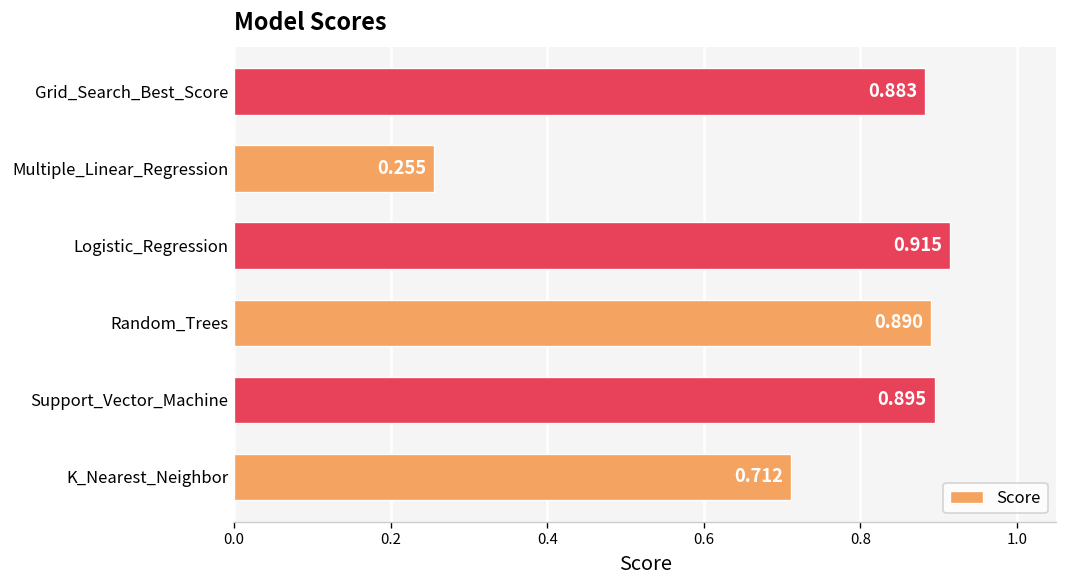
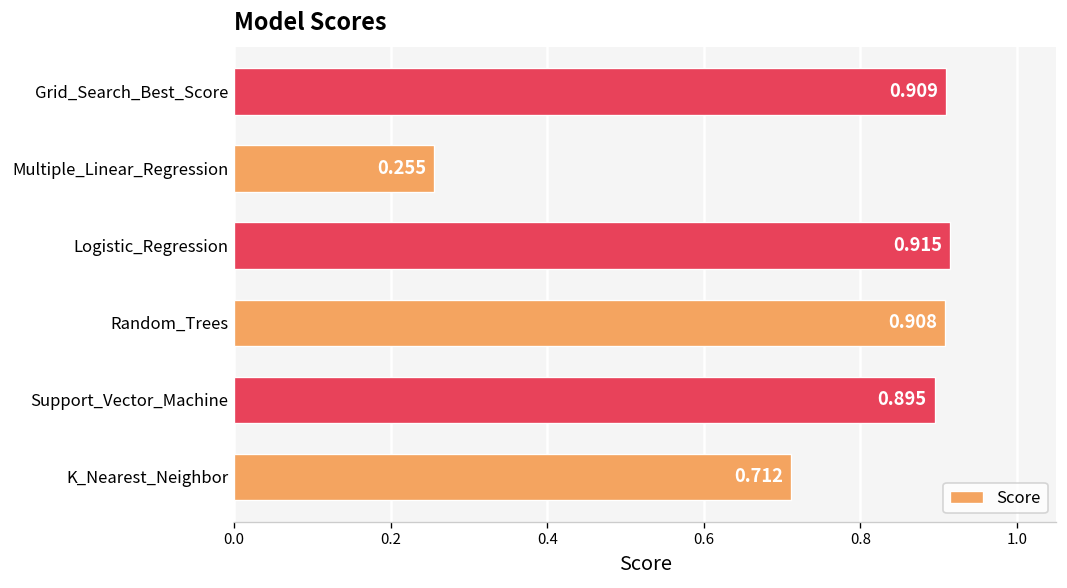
Grid_Search_Best_Score: 0.883 -> 0.909
Random_Trees: 0.890 -> 0.908
